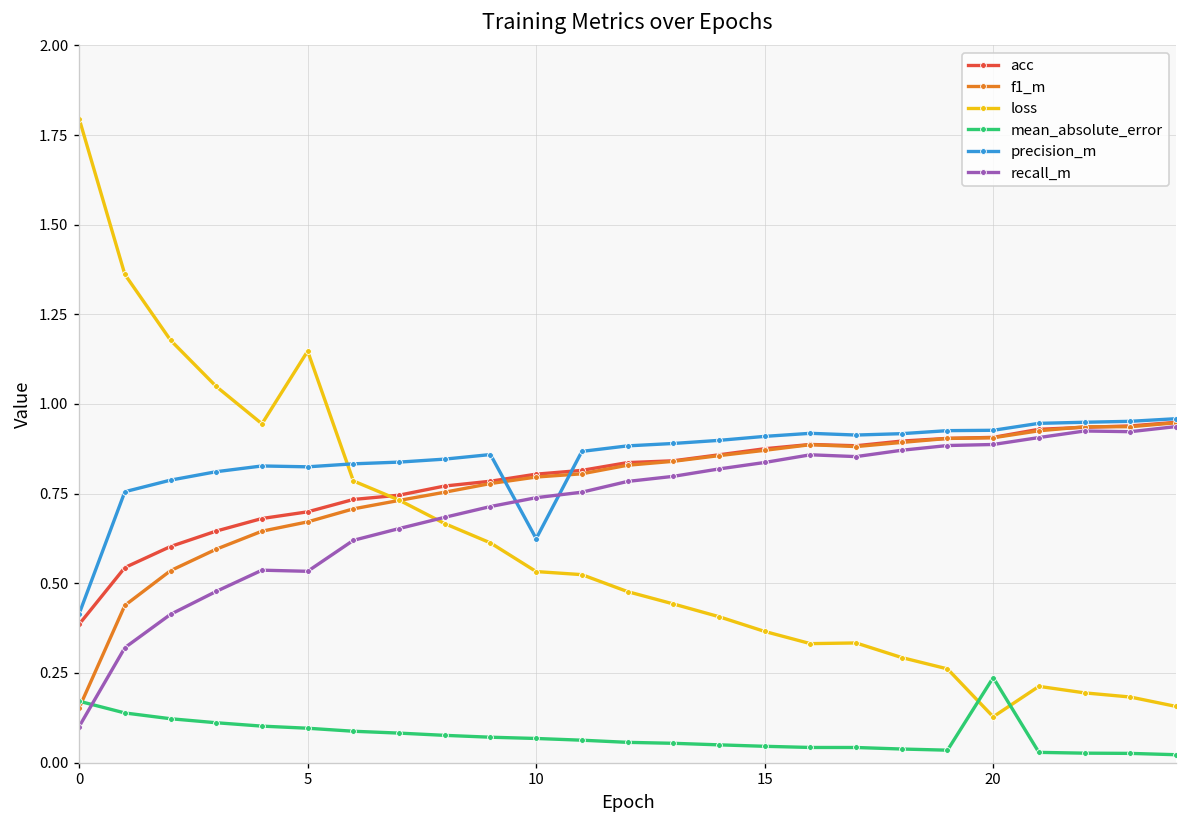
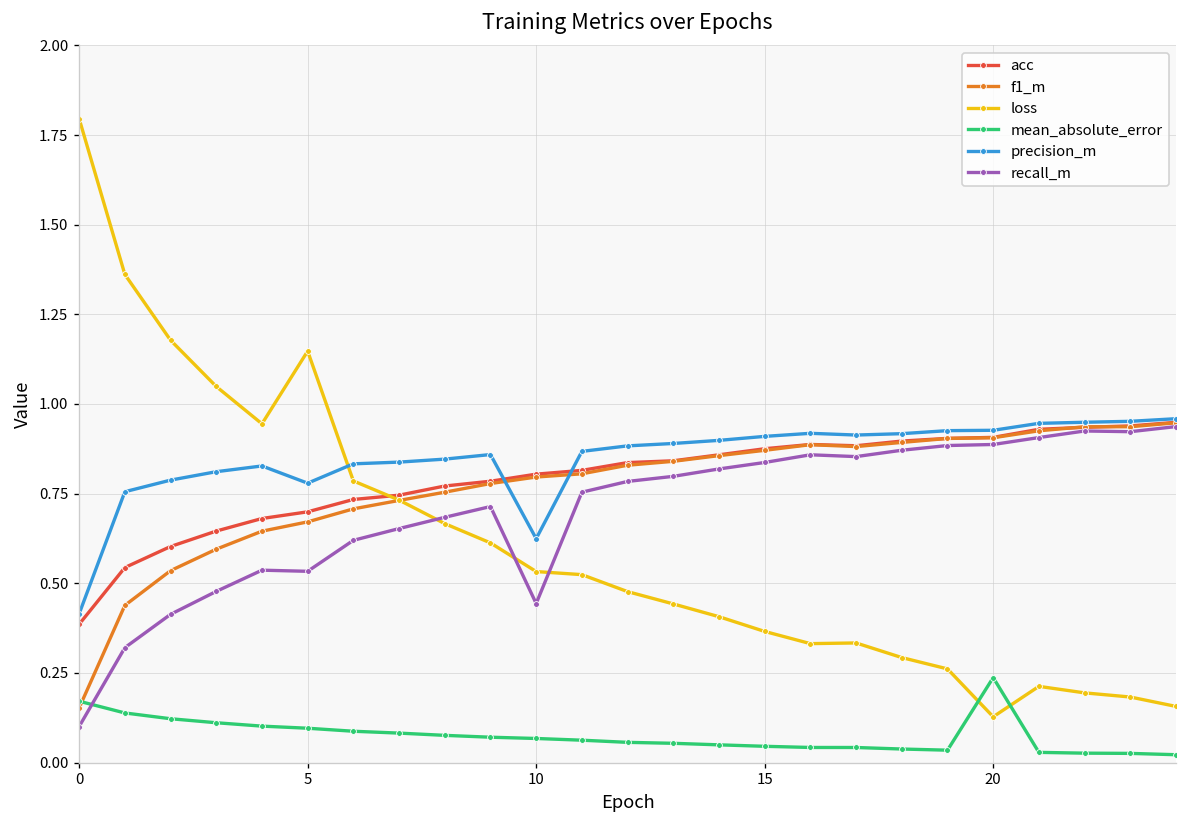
precision_m, 5: 0.82 -> 0.78
recall_m, 10: 0.74 -> 0.44
